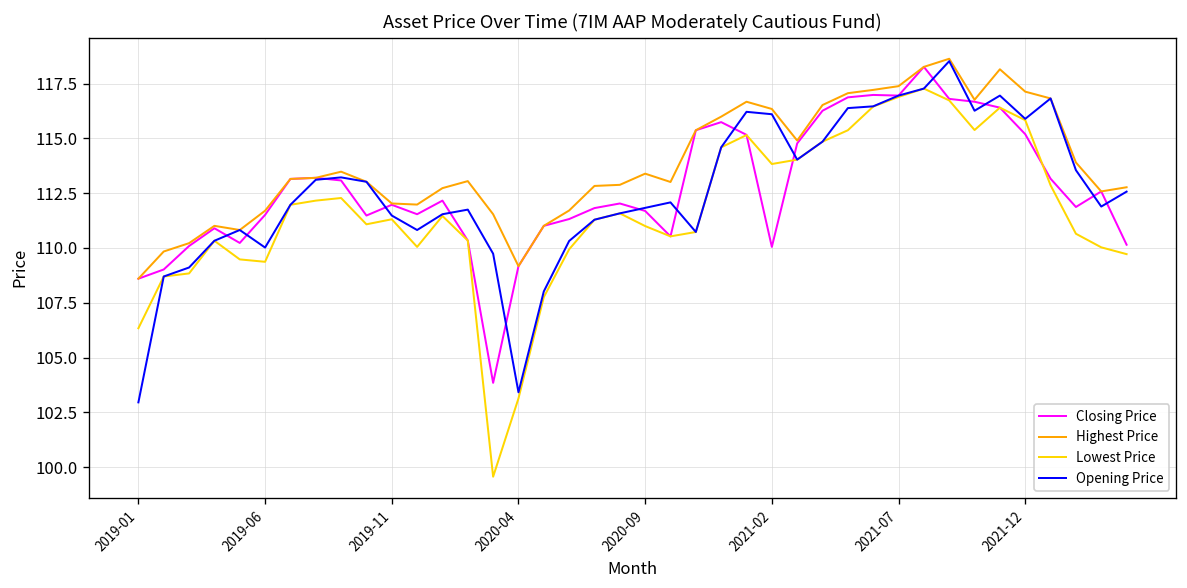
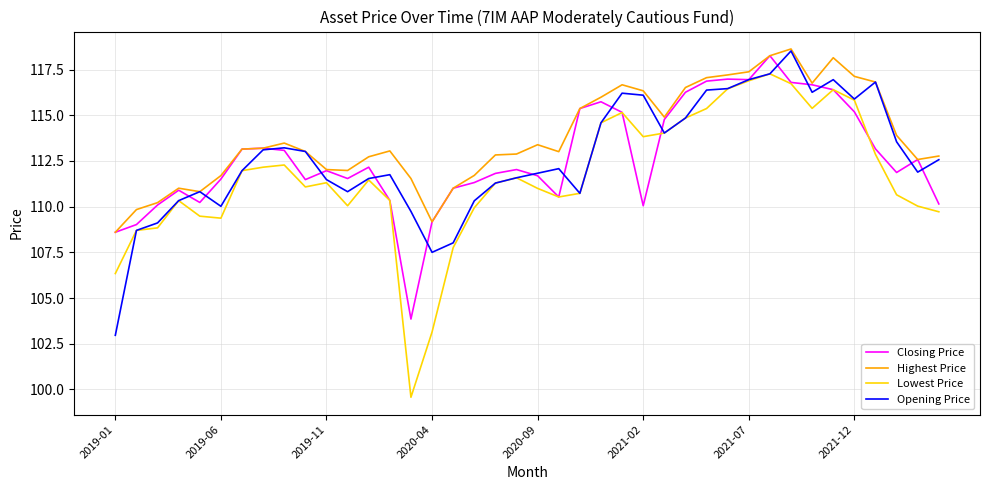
Opening Price, 2020-04: 103.4 -> 107.5
